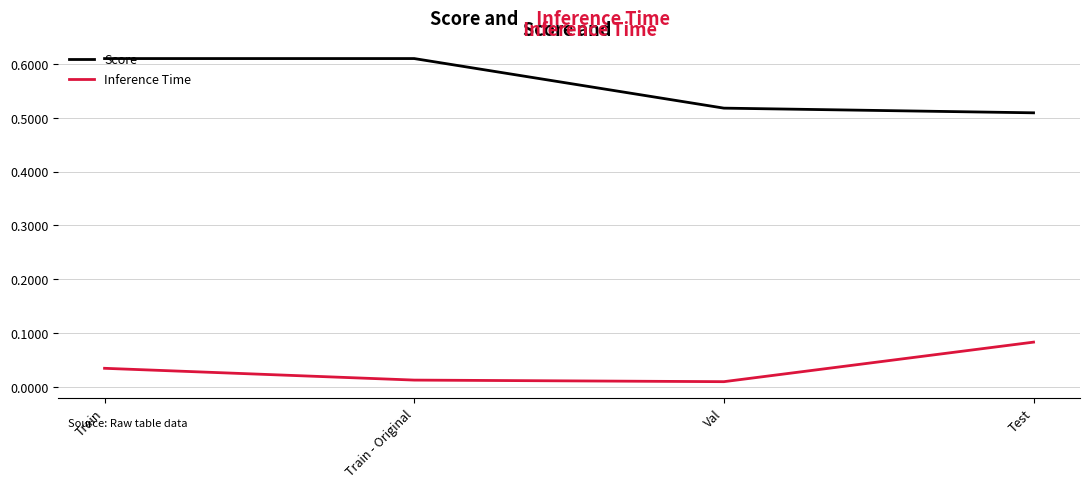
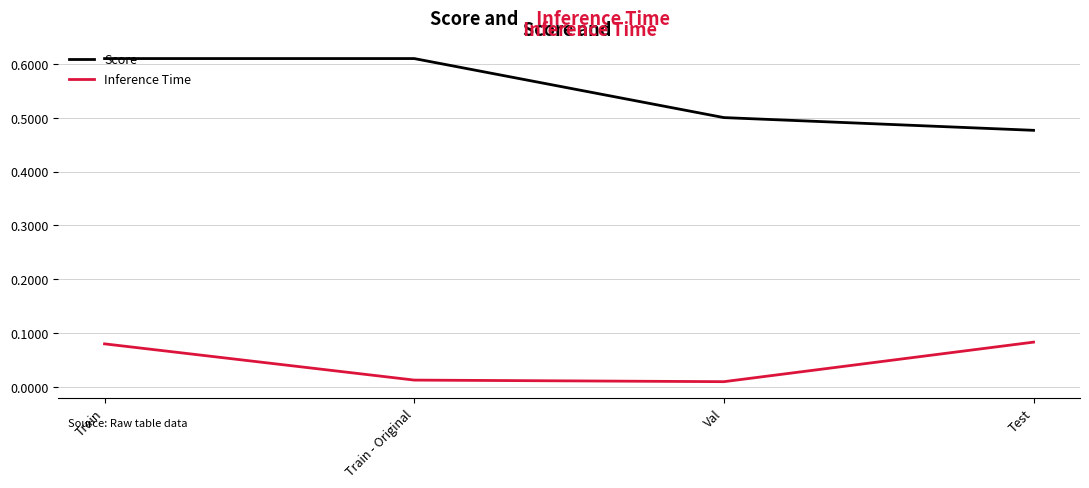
Inference Time, Train: 0.03 -> 0.08
Score, Val: 0.52 -> 0.50
Score, Test: 0.51 -> 0.48
